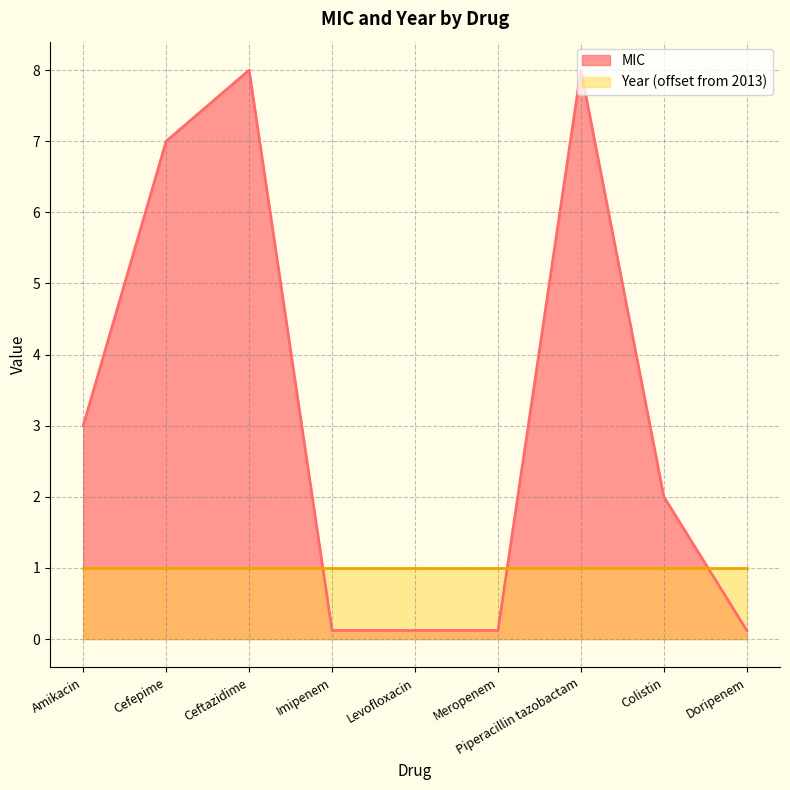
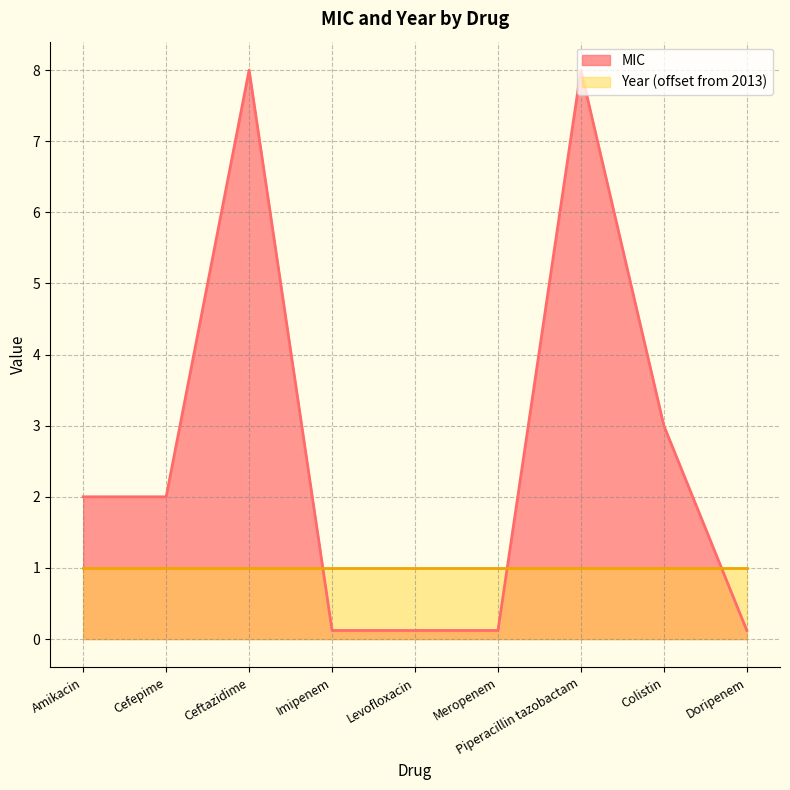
MIC, Amikacin: 3 -> 2
MIC, Cefepime: 7 -> 2
MIC, Colistin: 2 -> 3
